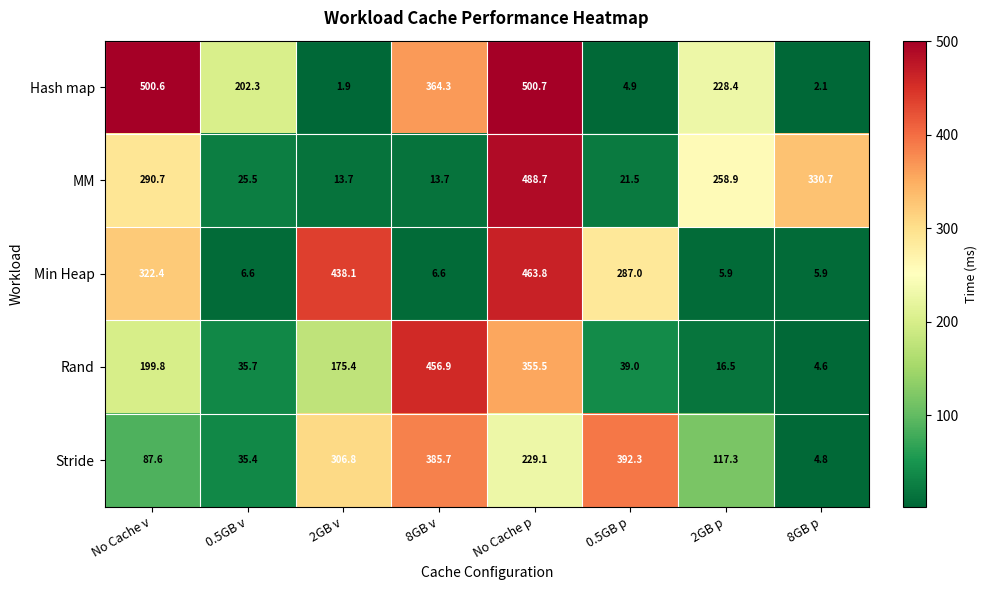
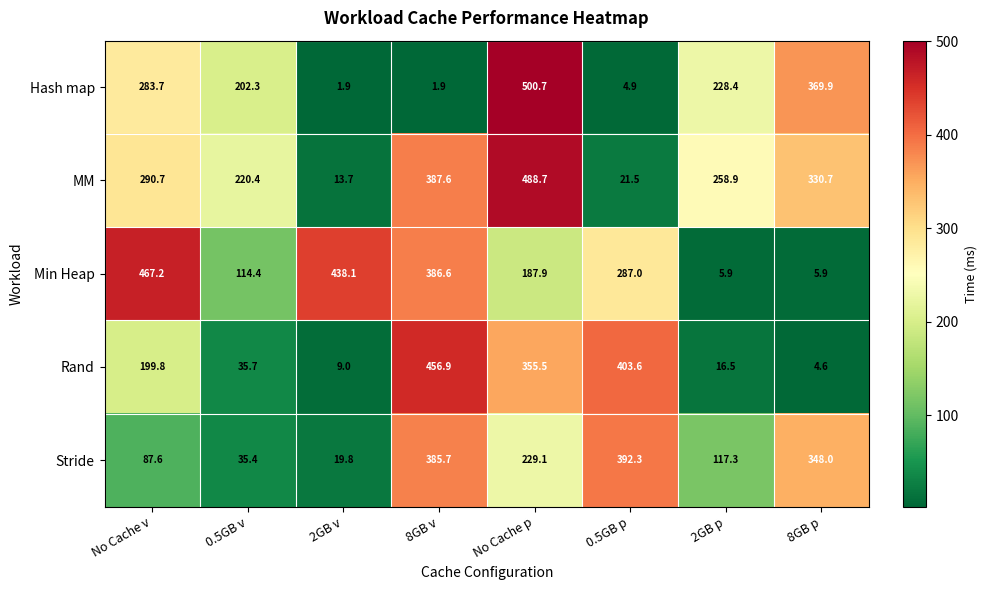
Hash map, No Cache v: 500.6 -> 283.7
Hash map, 8GB v: 364.3 -> 1.9
Hash map, 8GB p: 2.1 -> 369.9
MM, 0.5GB v: 25.5 -> 220.4
MM, 8GB v: 13.7 -> 387.6
Min Heap, No Cache v: 322.4 -> 467.2
Min Heap, 0.5GB v: 6.6 -> 114.4
Min Heap, 8GB v: 6.6 -> 386.6
Min Heap, No Cache p: 463.8 -> 187.9
Rand, 2GB v: 175.4 -> 9.0
Rand, 0.5GB p: 39.0 -> 403.6
Stride, 2GB v: 306.8 -> 19.8
Stride, 8GB p: 4.8 -> 348.0
